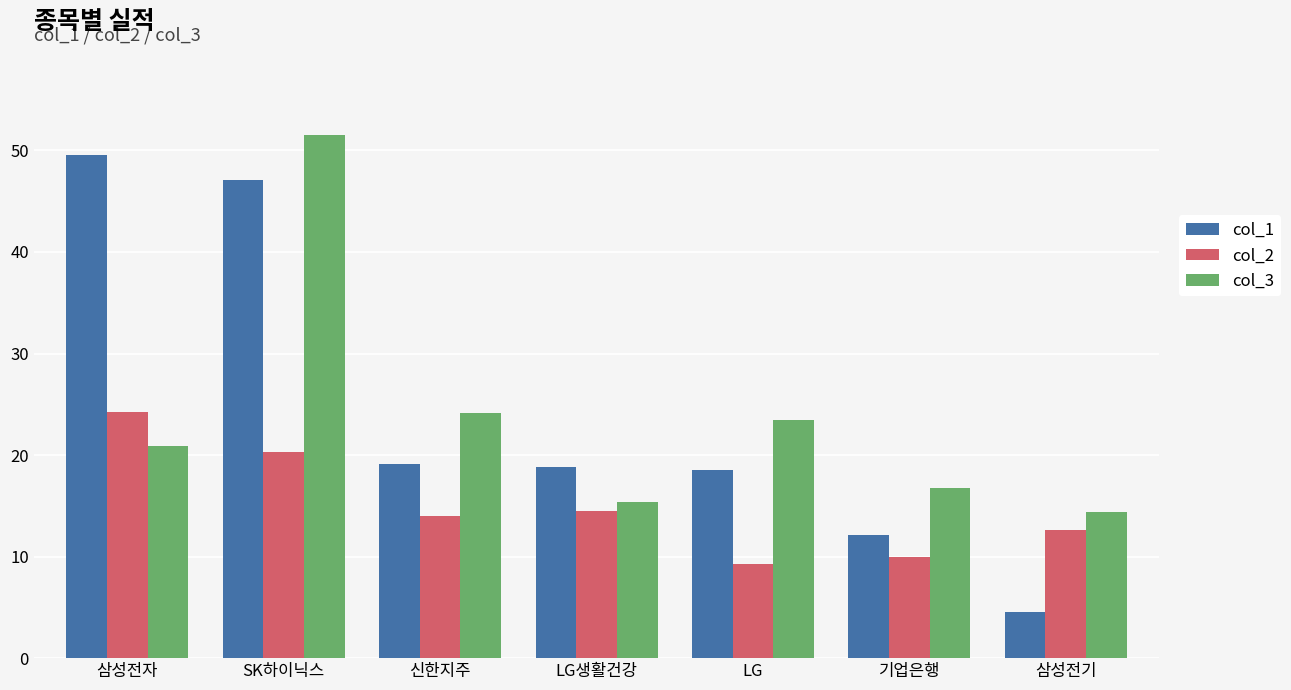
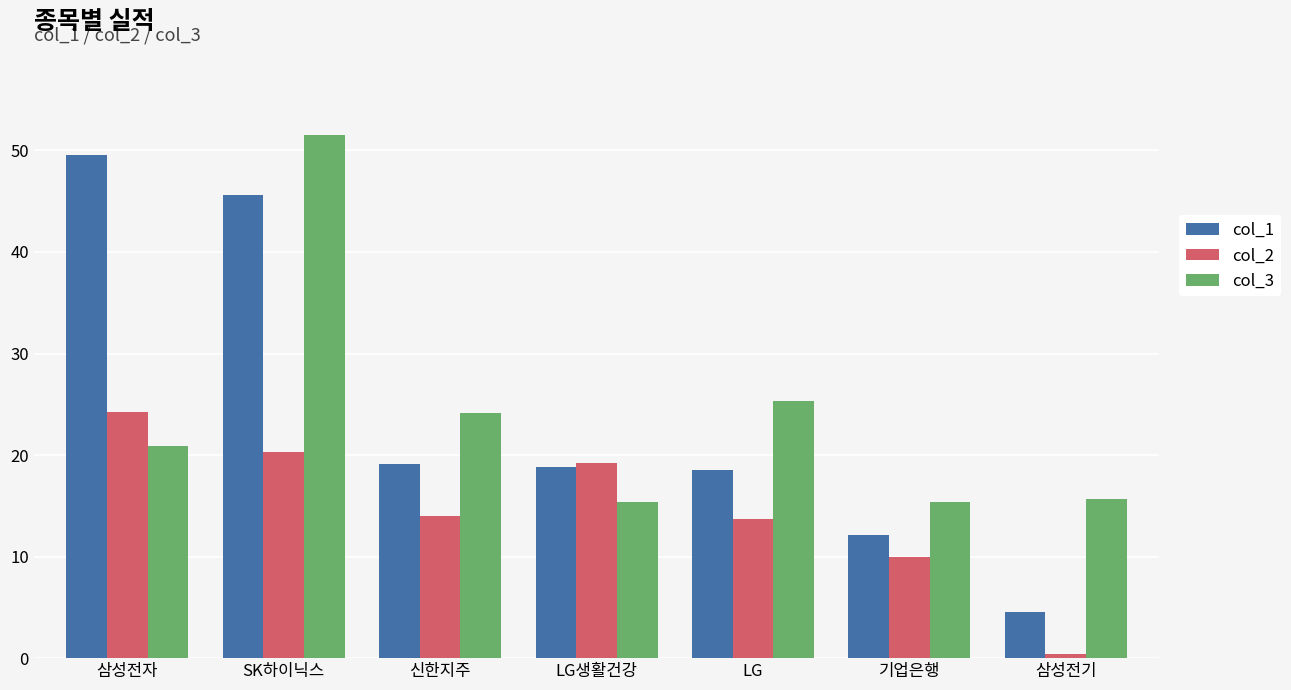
col_1, SK하이닉스: 47.1 -> 45.6
col_2, LG생활건강: 14.5 -> 19.2
col_2, LG: 9.3 -> 13.7
col_3, LG: 23.5 -> 25.3
col_3, 기업은행: 16.8 -> 15.4
col_2, 삼성전기: 12.6 -> 0.4
col_3, 삼성전기: 14.4 -> 15.7
